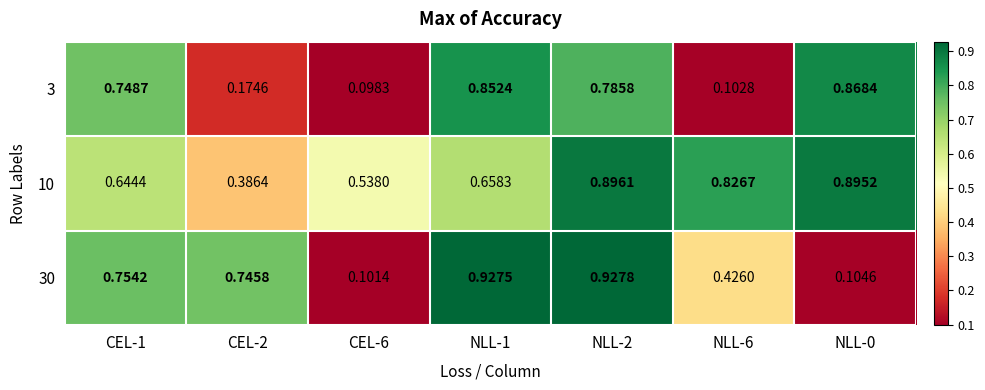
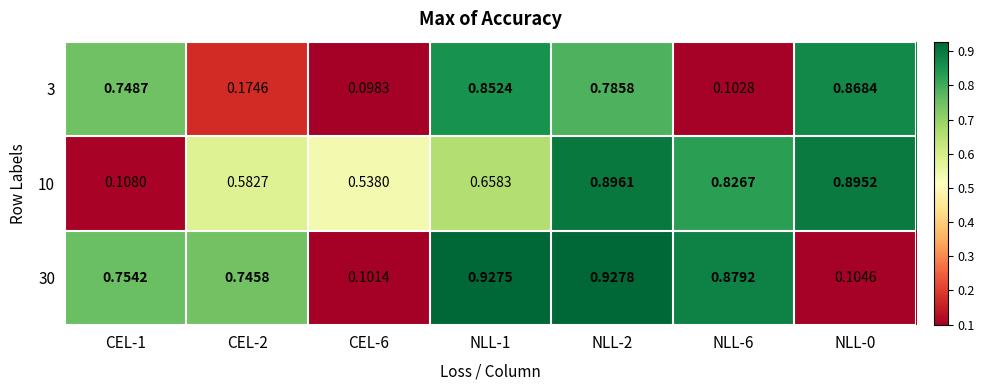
10, CEL-1: 0.6444 -> 0.1080
10, CEL-2: 0.3864 -> 0.5827
30, NLL-6: 0.4260 -> 0.8792
